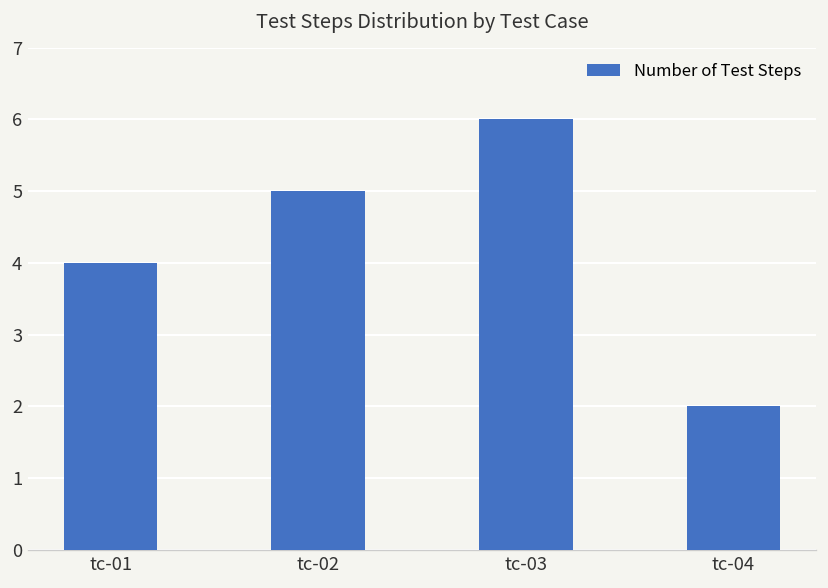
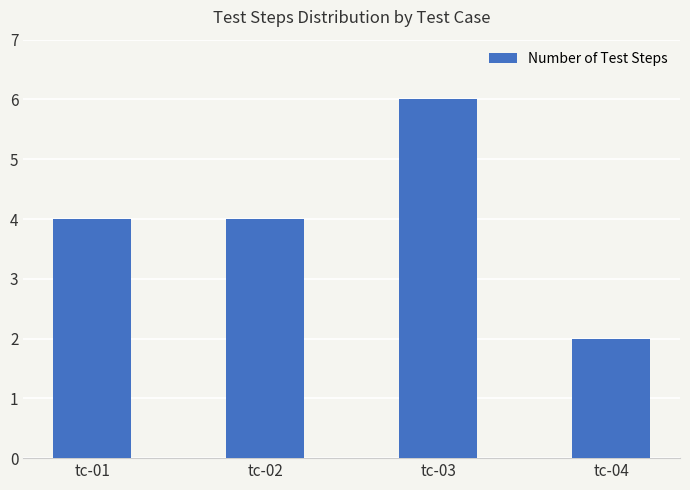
tc-02: 5 -> 4
